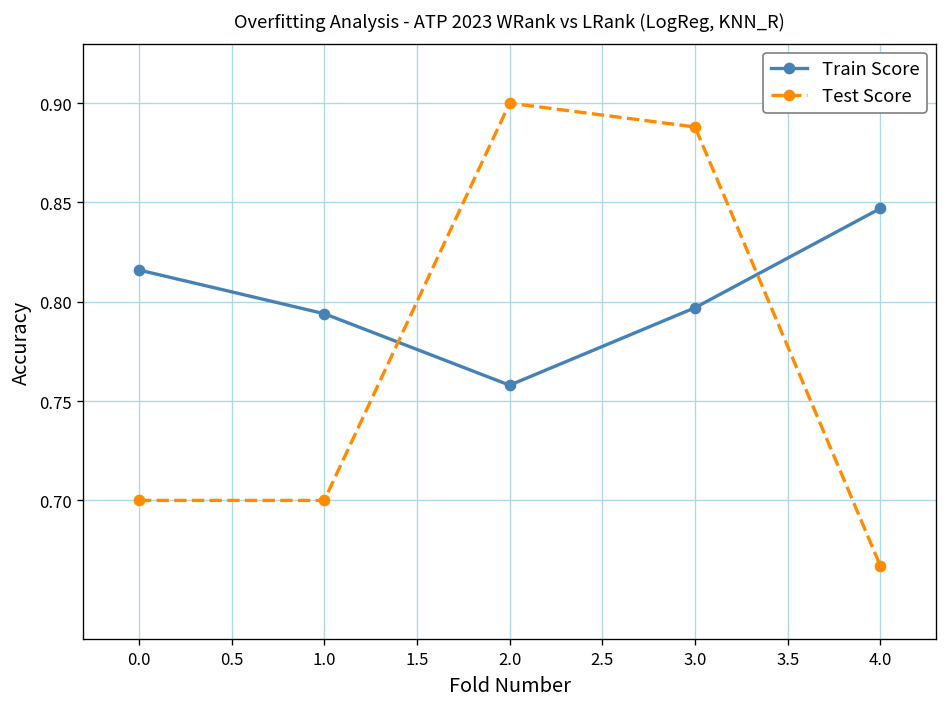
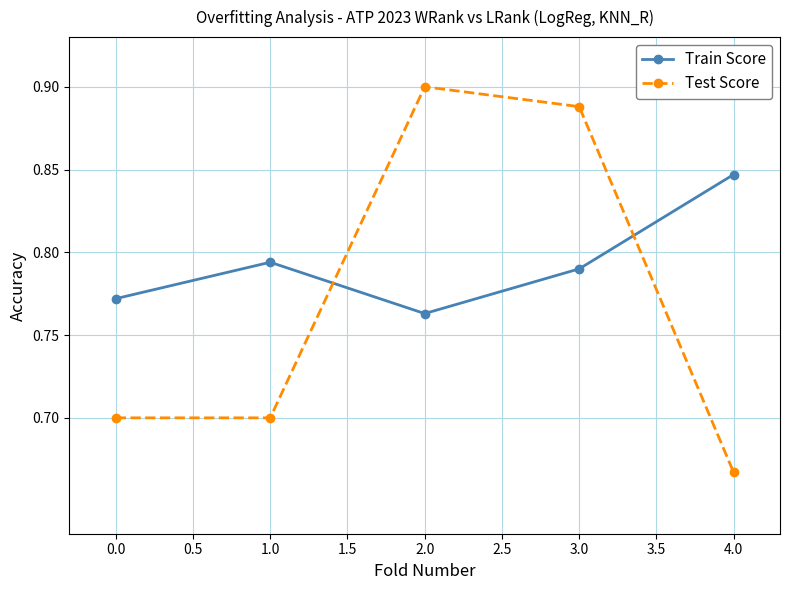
Train Score, 0.0: 0.816 -> 0.772
Train Score, 2.0: 0.758 -> 0.763
Train Score, 3.0: 0.797 -> 0.790
